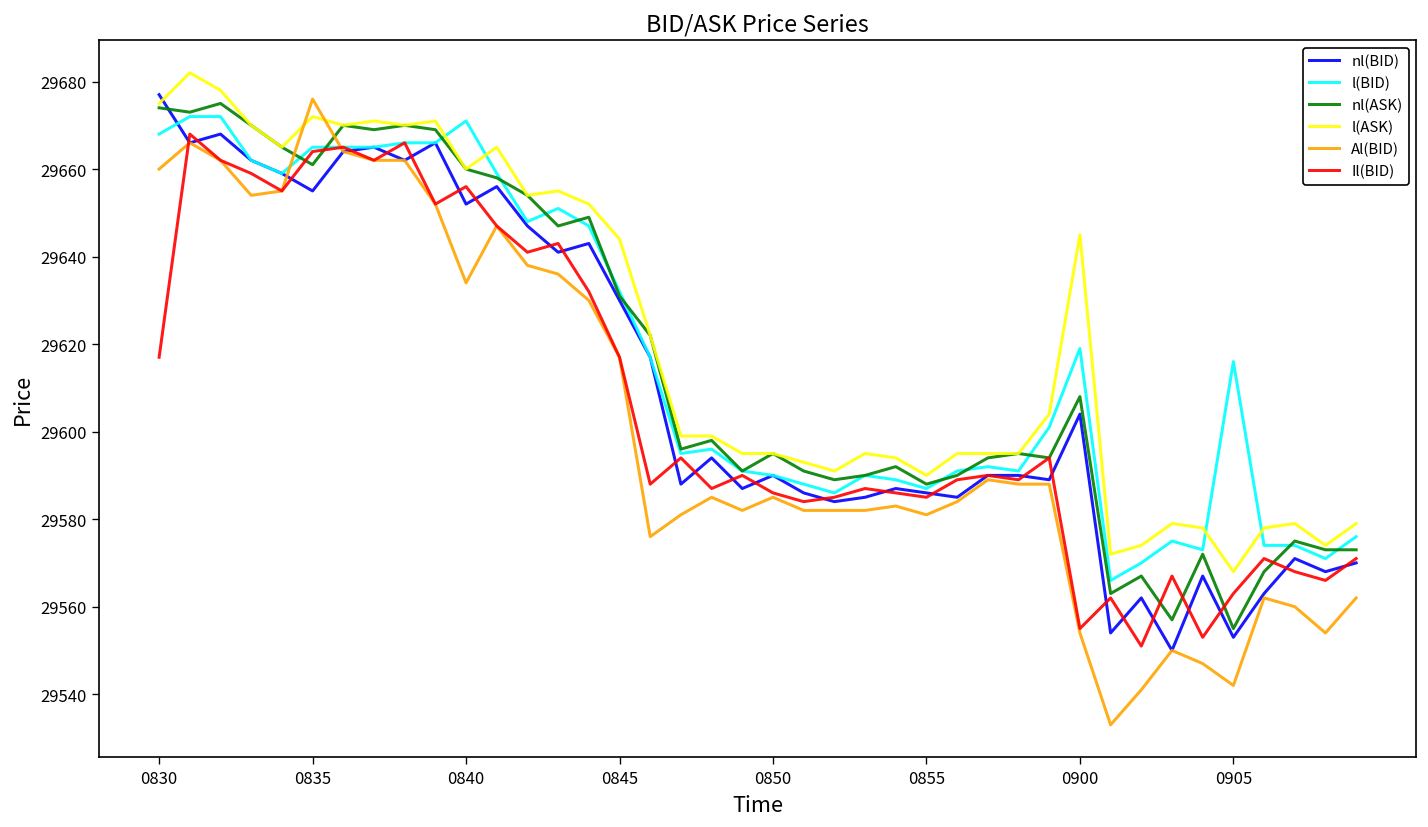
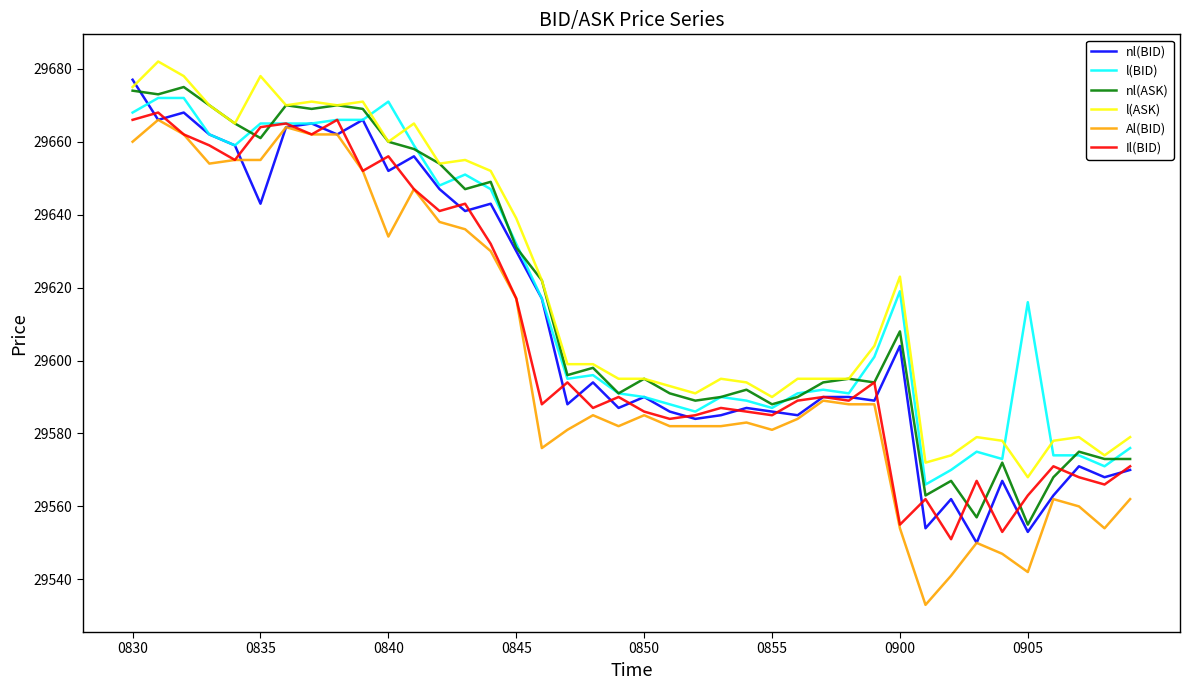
Il(BID), 0830: 29617 -> 29666
nl(BID), 0835: 29655 -> 29643
l(ASK), 0835: 29672 -> 29678
Al(BID), 0835: 29676 -> 29655
l(ASK), 0845: 29644 -> 29639
l(ASK), 0900: 29645 -> 29623
